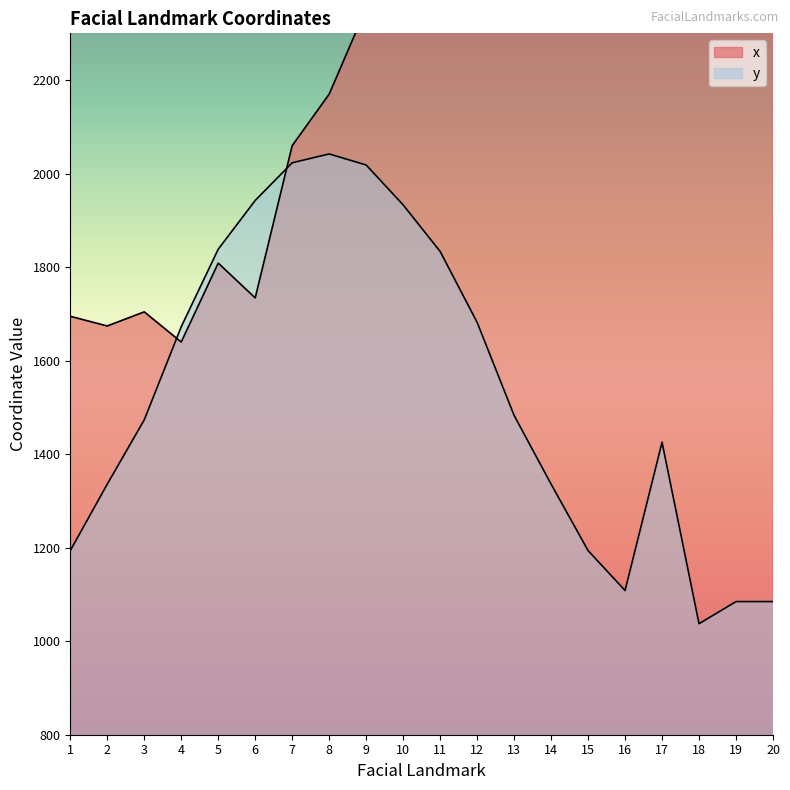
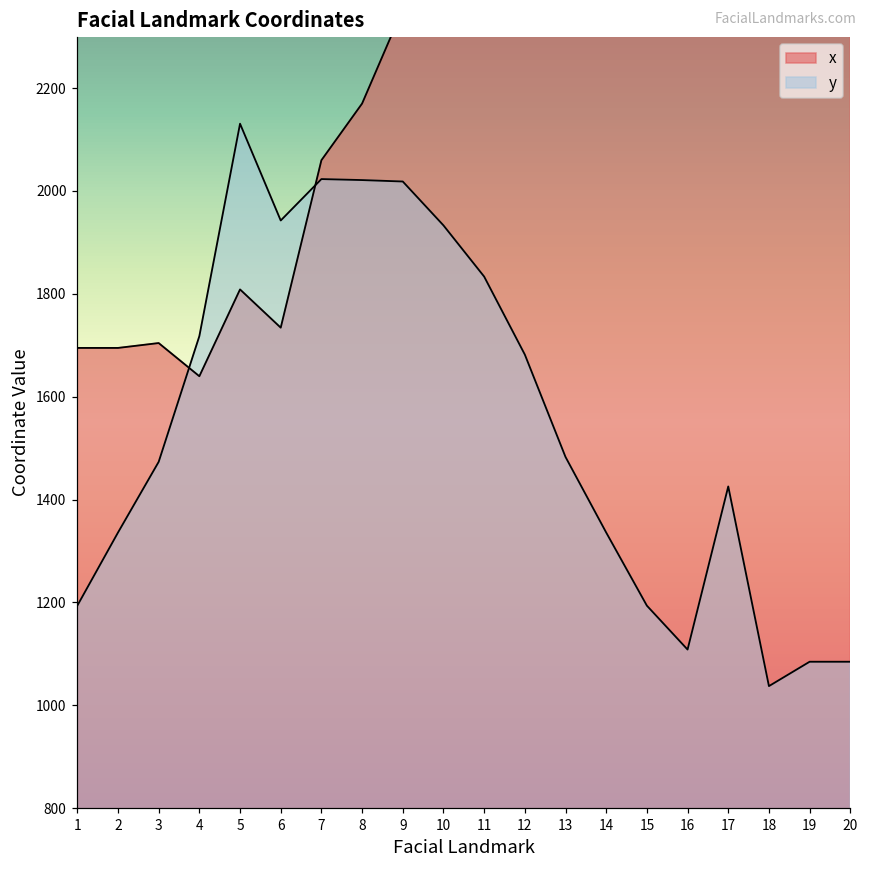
x, 2: 1670 -> 1690
y, 4: 1670 -> 1720
y, 5: 1840 -> 2130
y, 8: 2040 -> 2020
